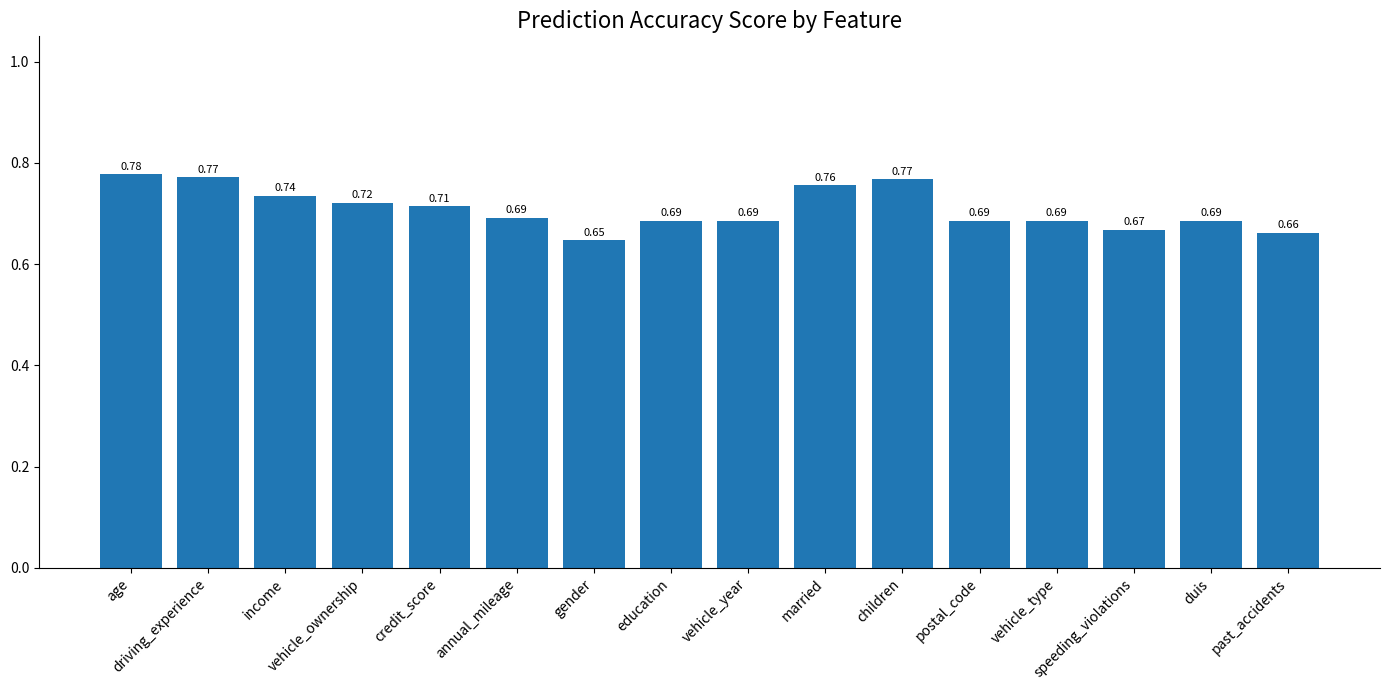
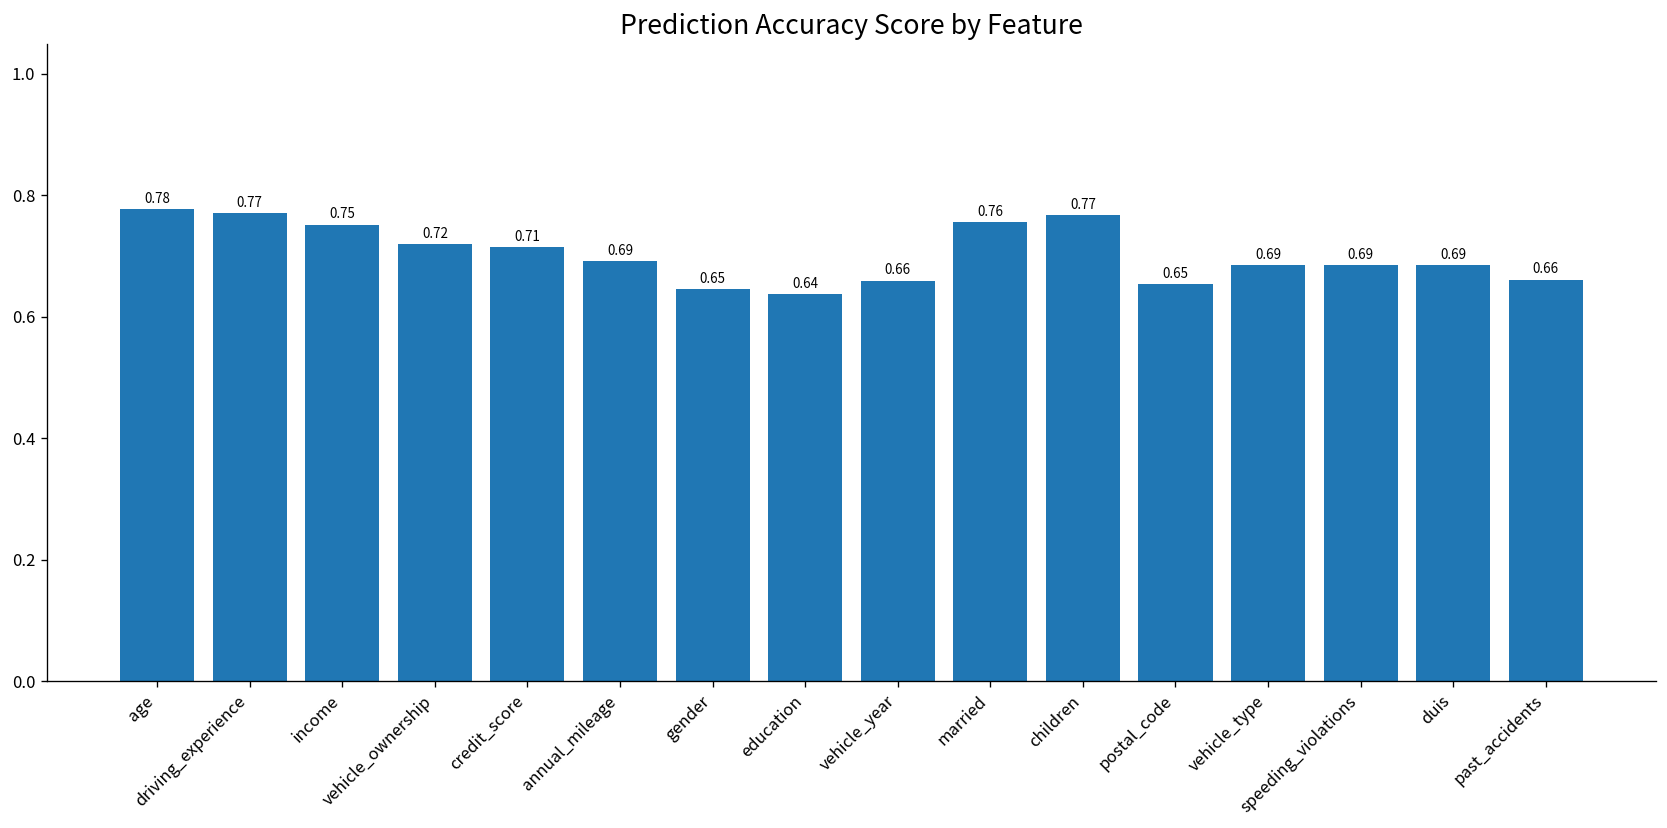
income: 0.74 -> 0.75
education: 0.69 -> 0.64
vehicle_year: 0.69 -> 0.66
postal_code: 0.69 -> 0.65
speeding_violations: 0.67 -> 0.69
